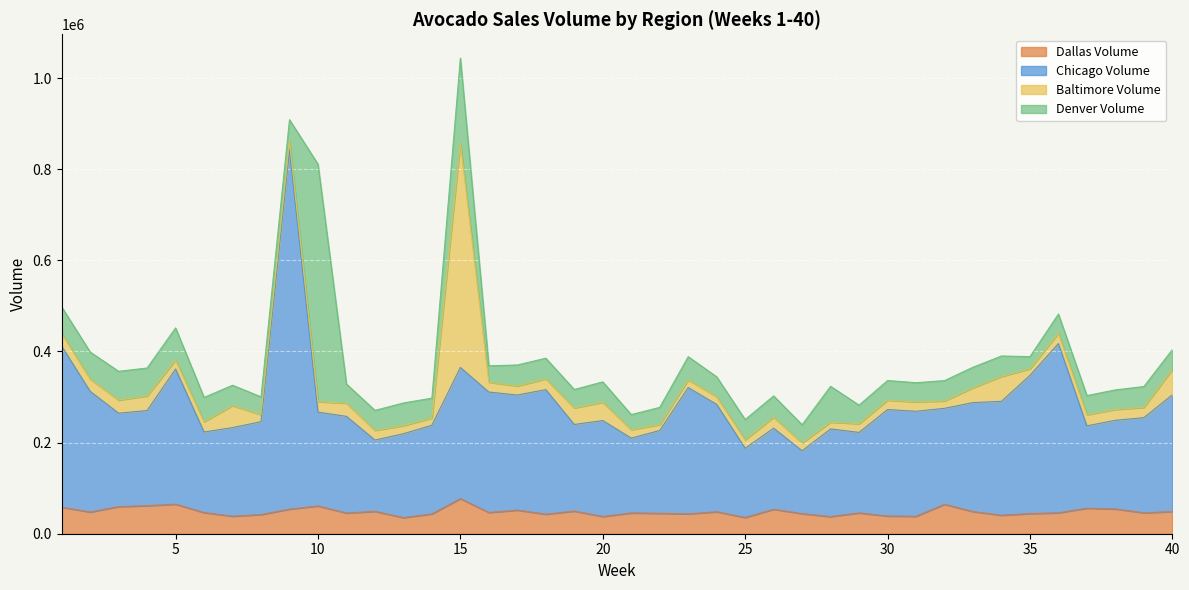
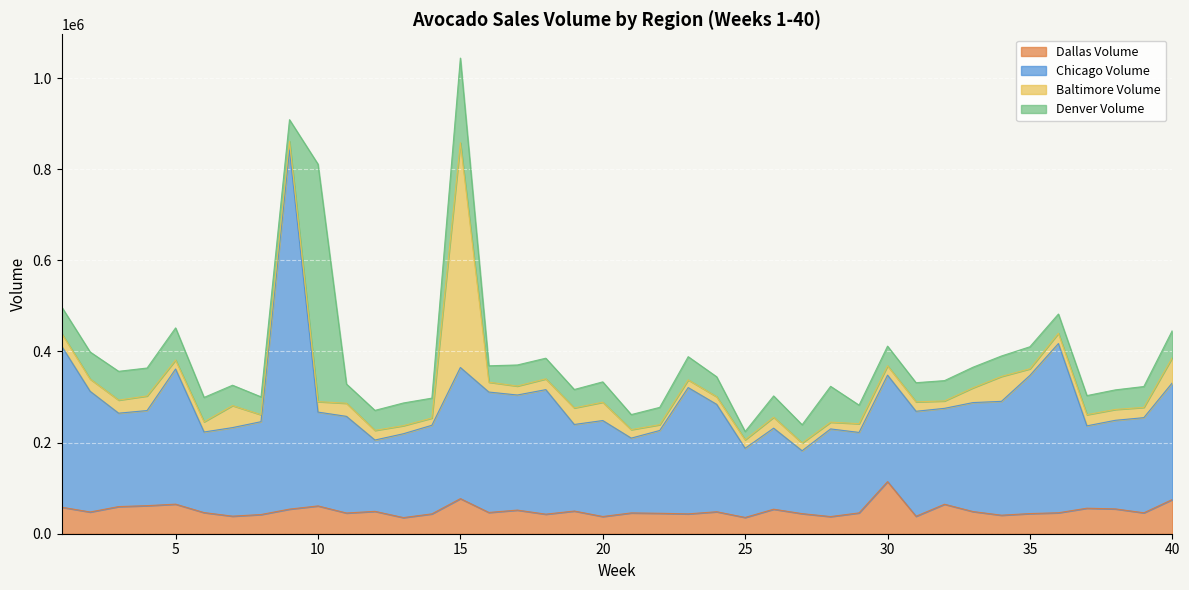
Denver Volume, 25: 40000 -> 20000
Dallas Volume, 30: 40000 -> 110000
Denver Volume, 35: 30000 -> 50000
Dallas Volume, 40: 50000 -> 80000
Denver Volume, 40: 40000 -> 60000
